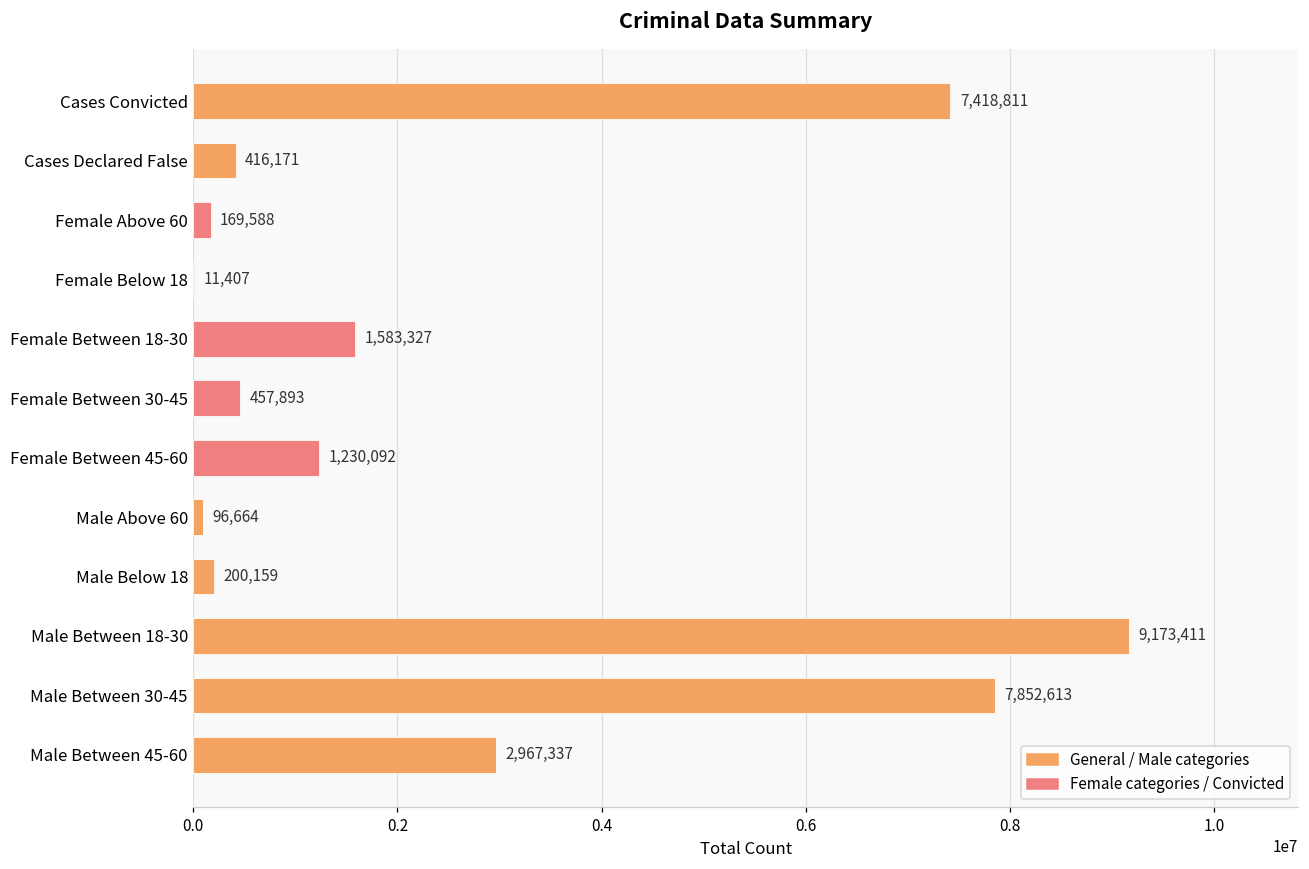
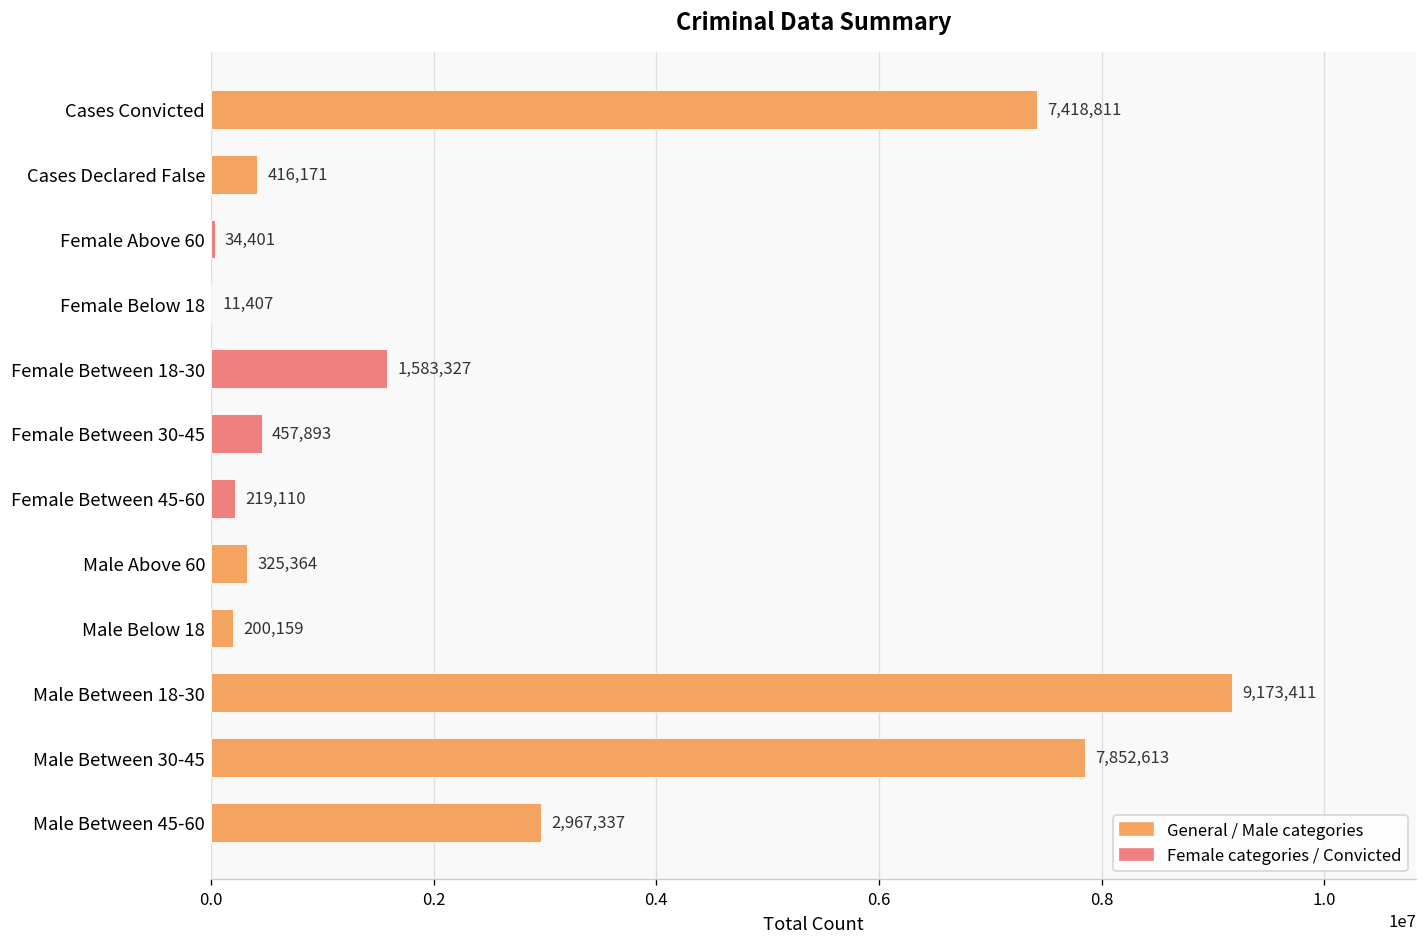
Female Above 60: 169,588 -> 34,401
Female Between 45-60: 1,230,092 -> 219,110
Male Above 60: 96,664 -> 325,364
